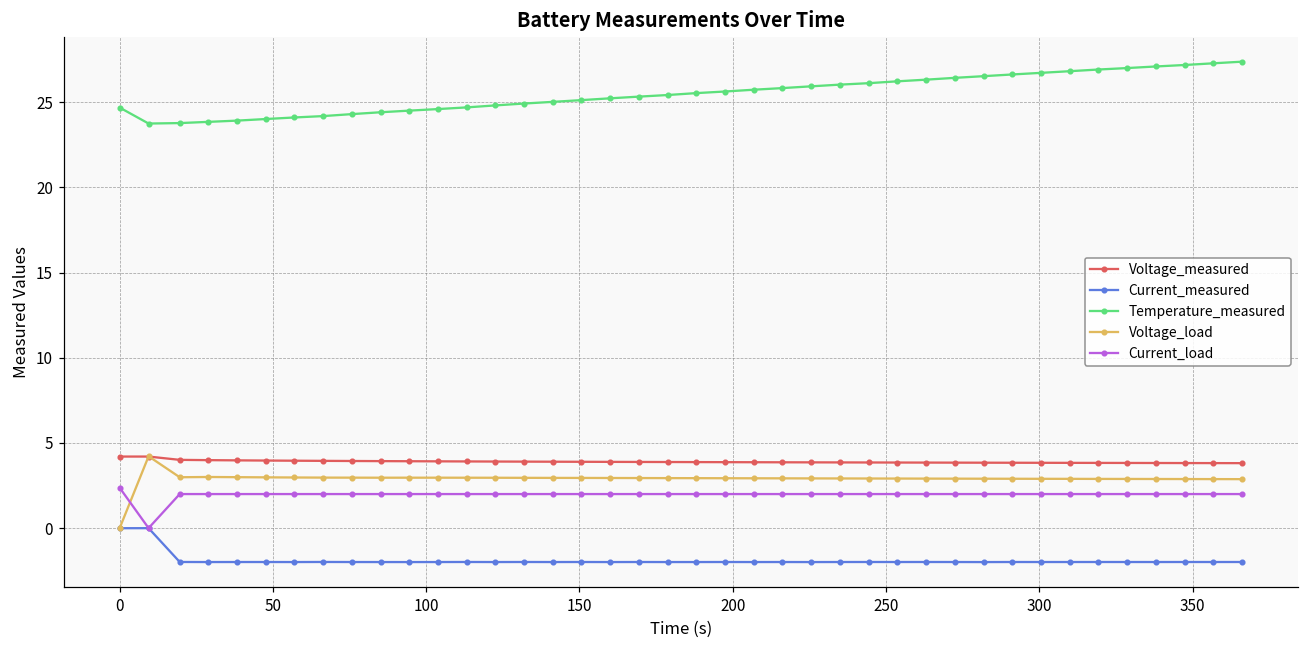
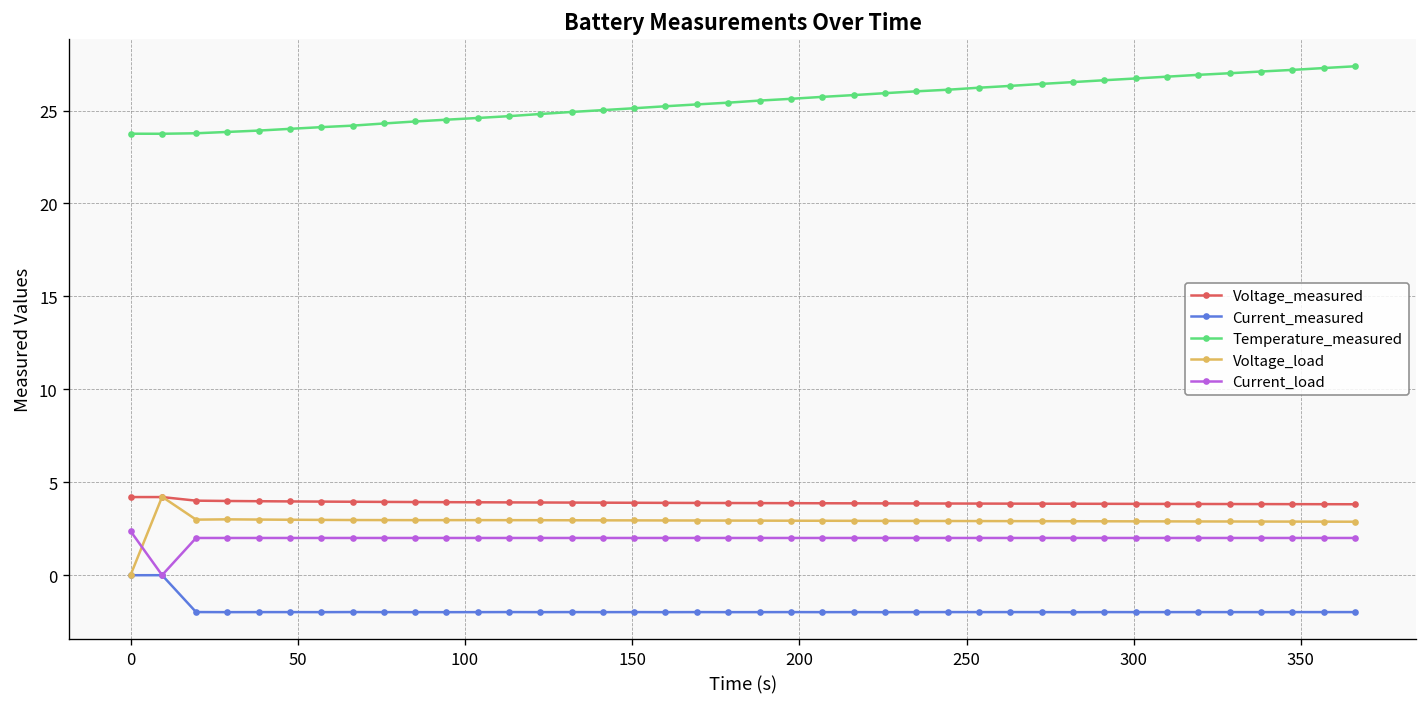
Temperature_measured, 0: 24.7 -> 23.8
